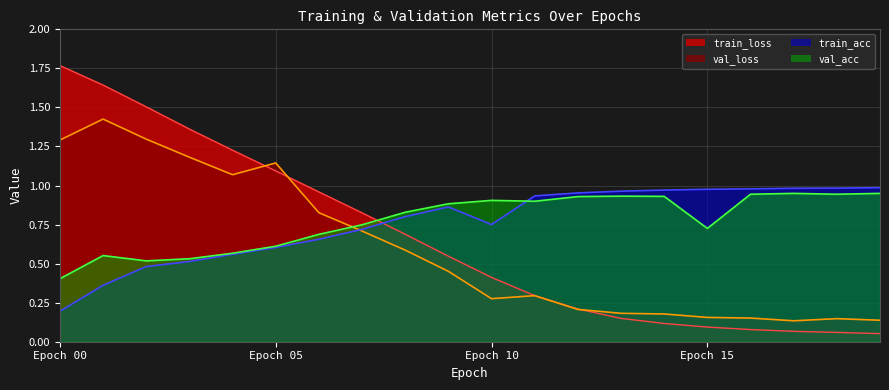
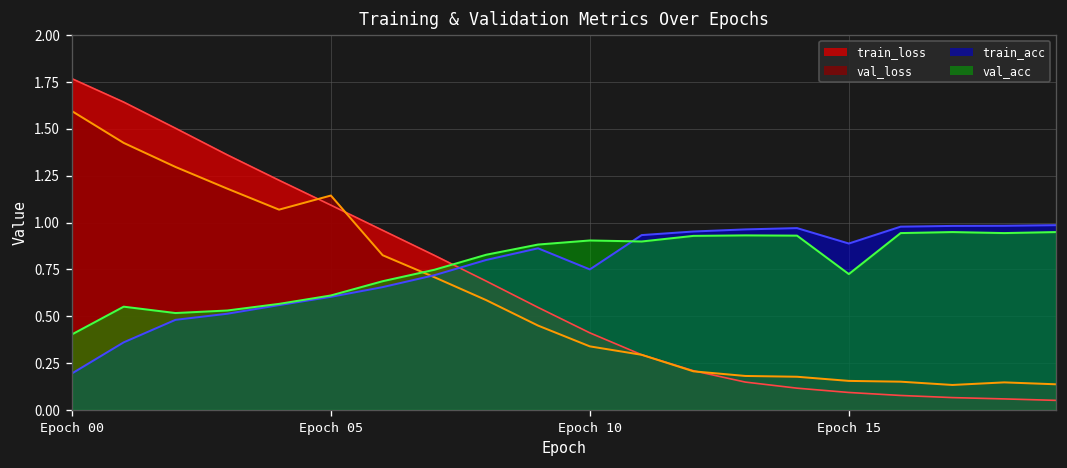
val_loss, Epoch 00: 1.29 -> 1.60
val_loss, Epoch 10: 0.28 -> 0.34
train_acc, Epoch 15: 0.98 -> 0.89
